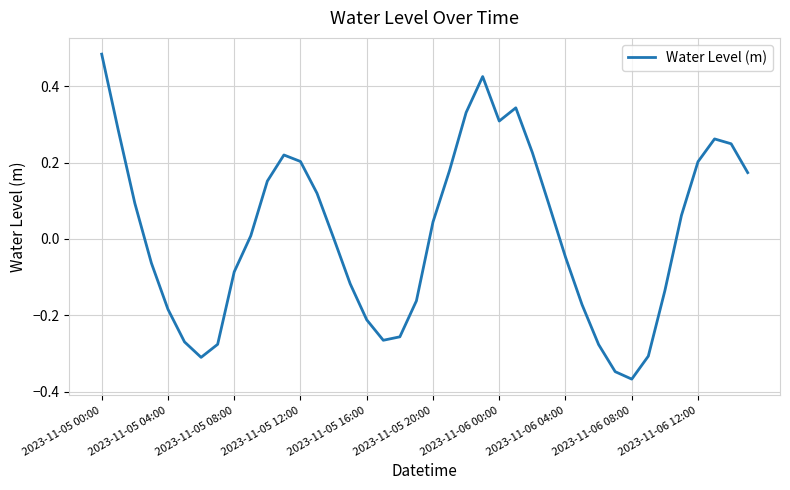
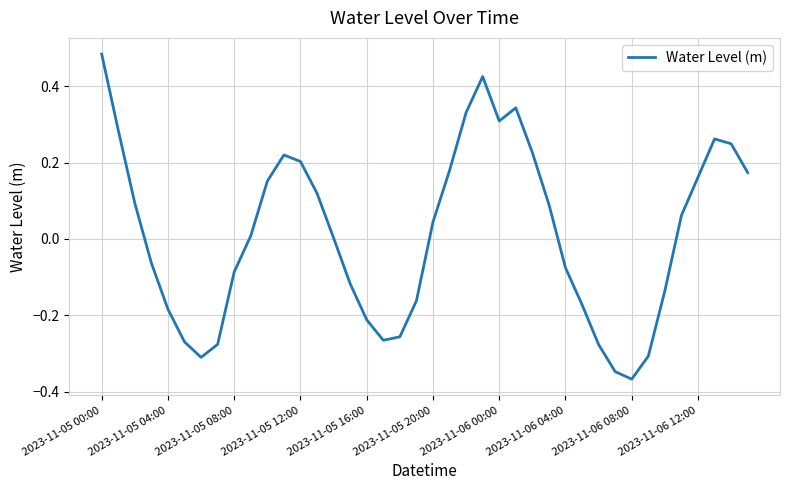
2023-11-06 04:00: -0.05 -> -0.08
2023-11-06 12:00: 0.20 -> 0.16
